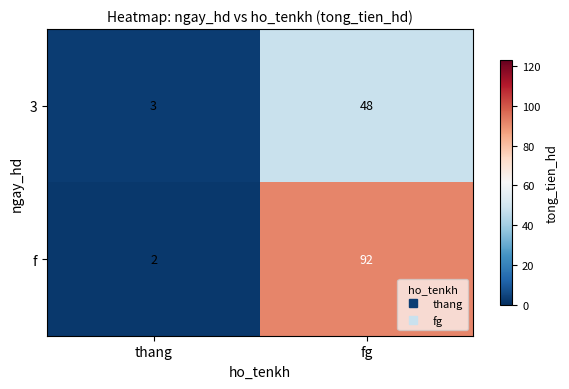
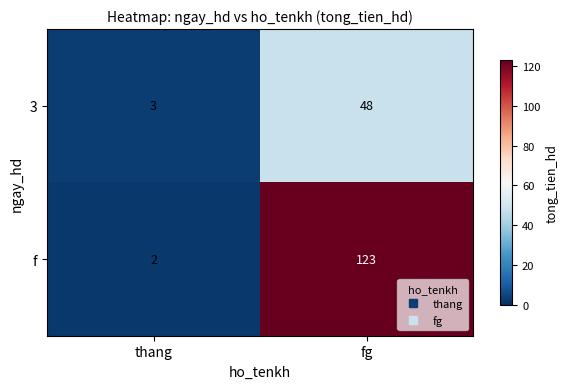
f, fg: 92 -> 123
